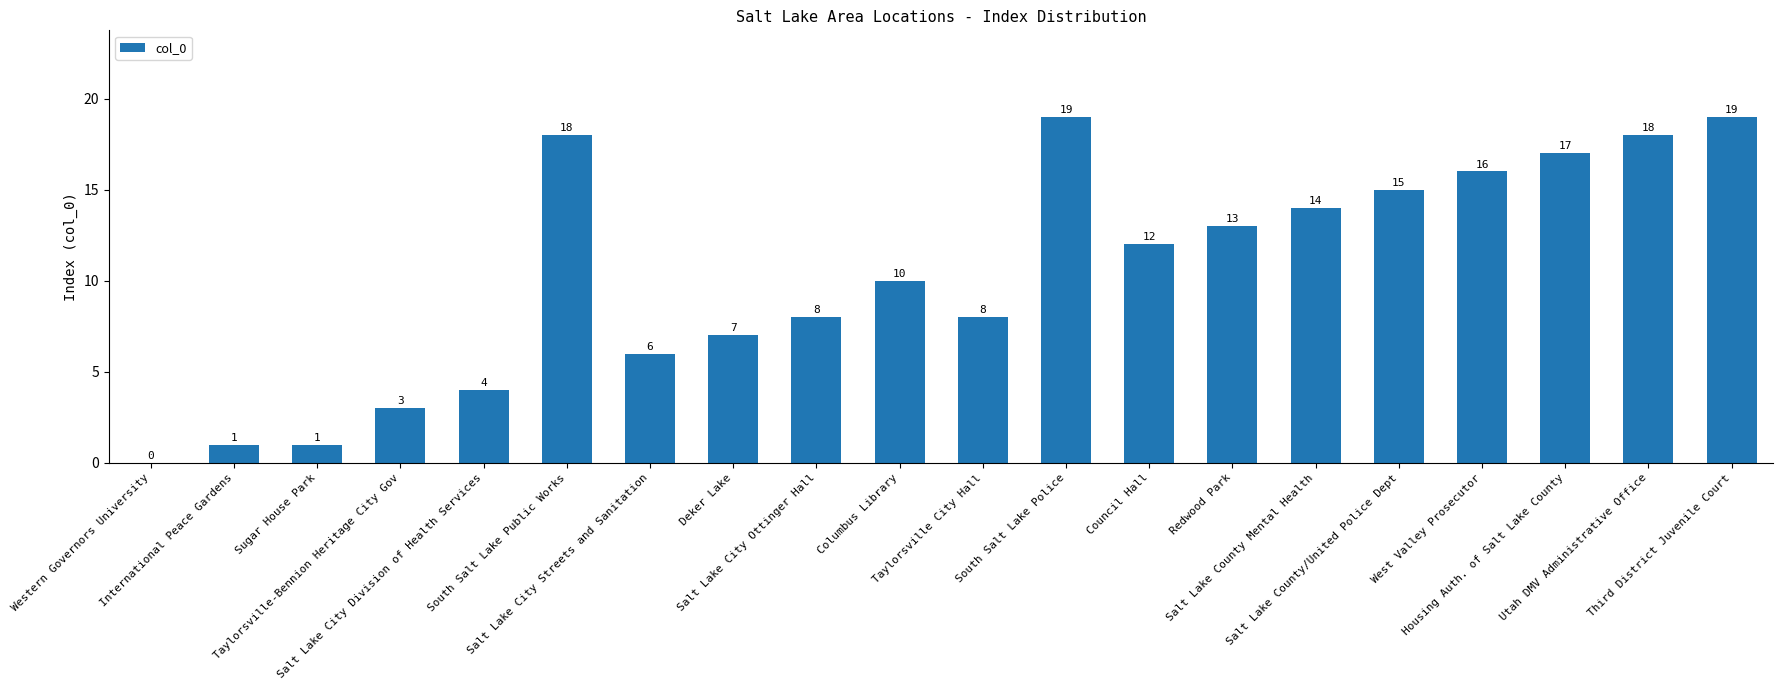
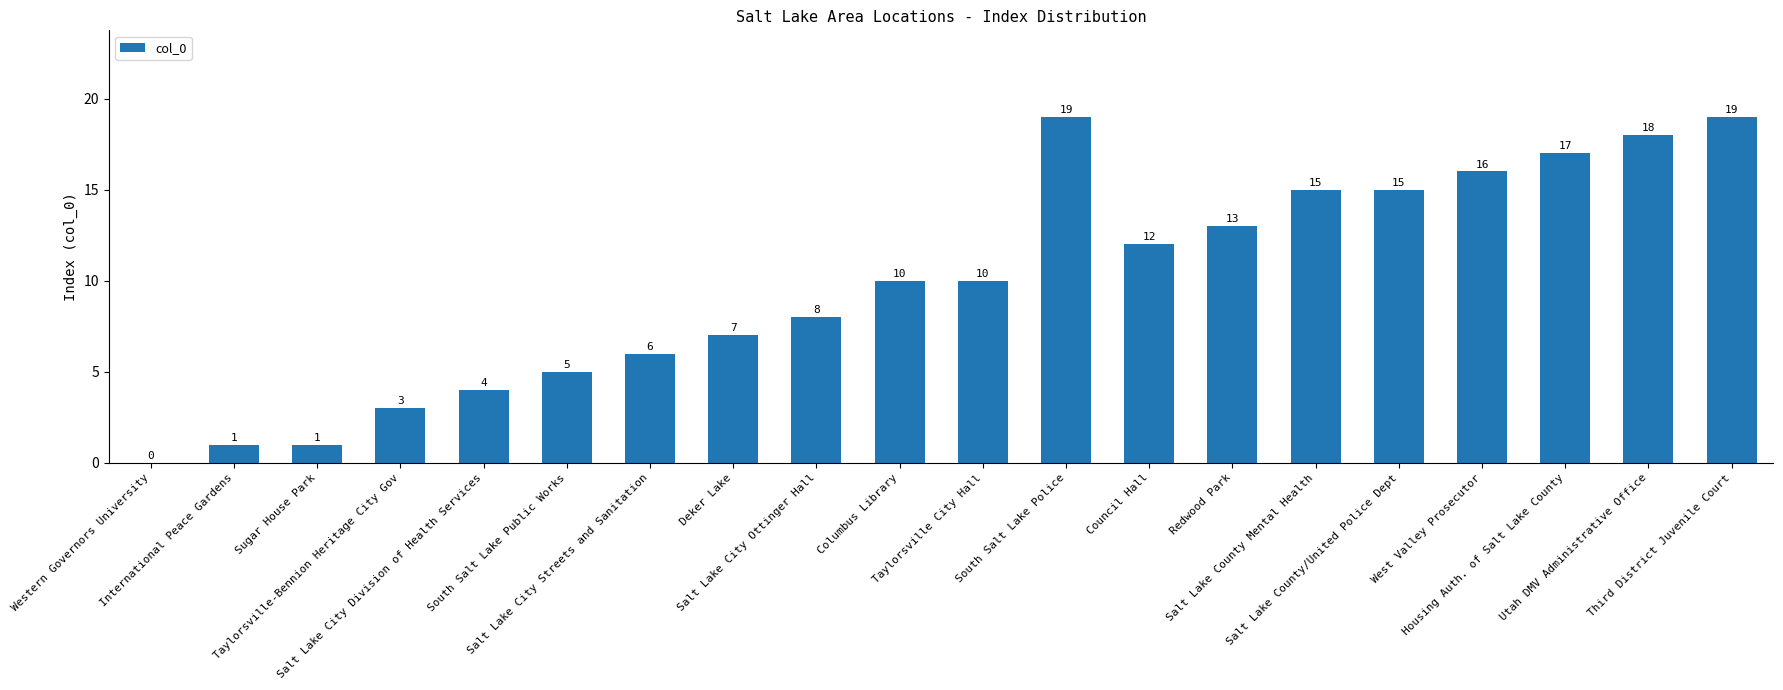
South Salt Lake Public Works: 18 -> 5
Taylorsville City Hall: 8 -> 10
Salt Lake County Mental Health: 14 -> 15
